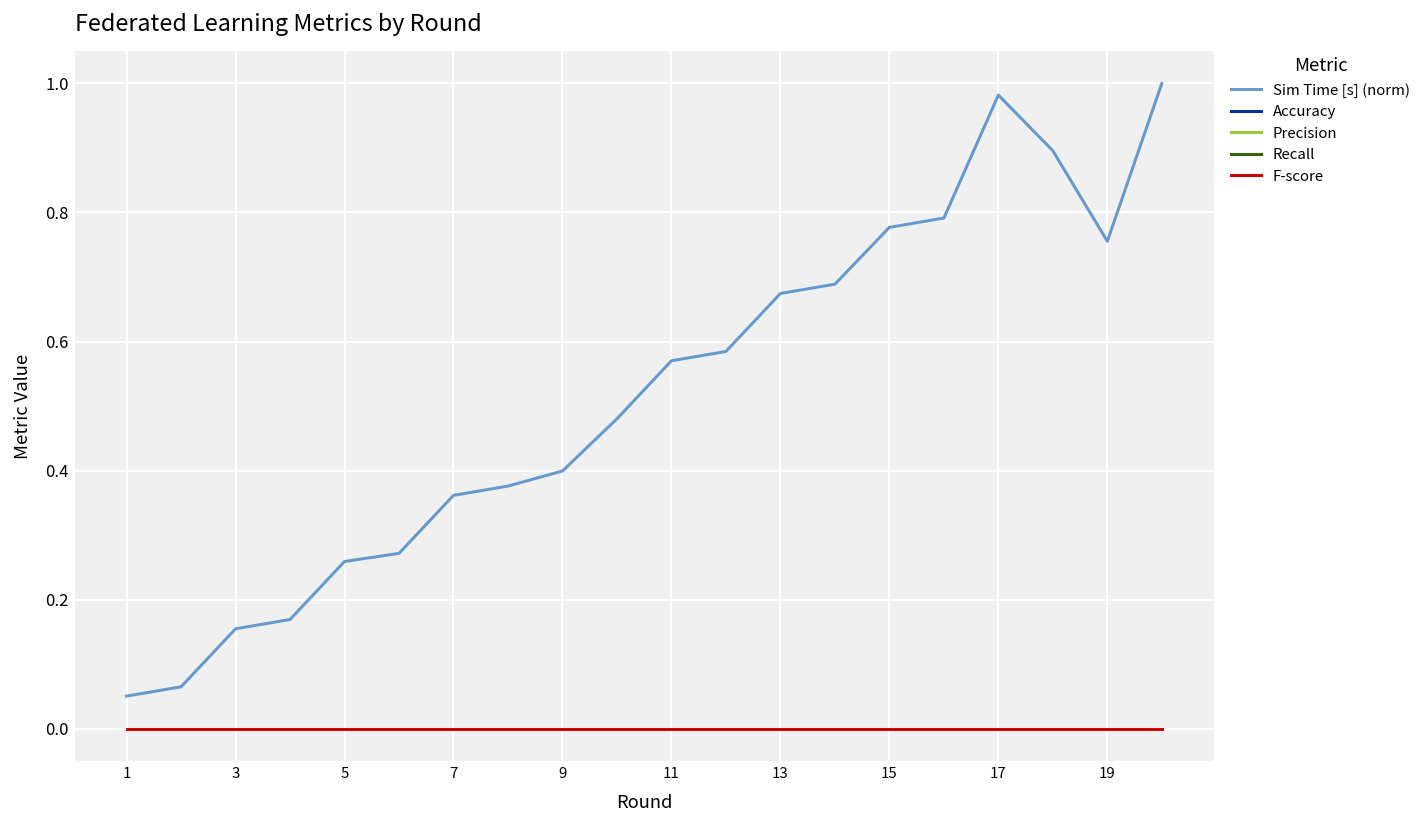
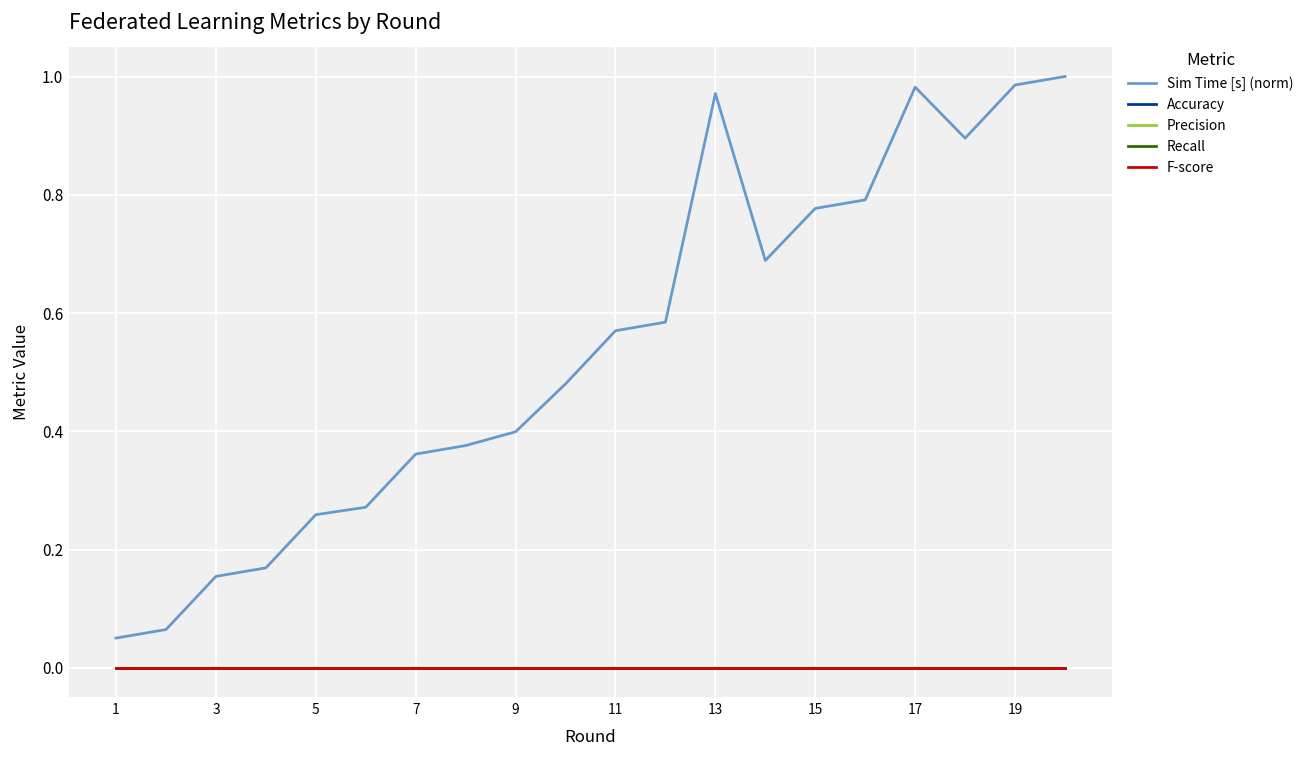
Sim Time [s] (norm), 13: 0.67 -> 0.97
Sim Time [s] (norm), 19: 0.76 -> 0.99
